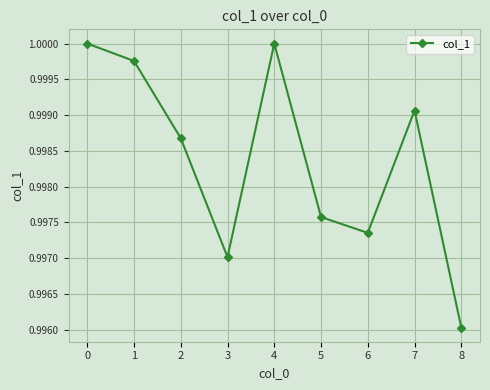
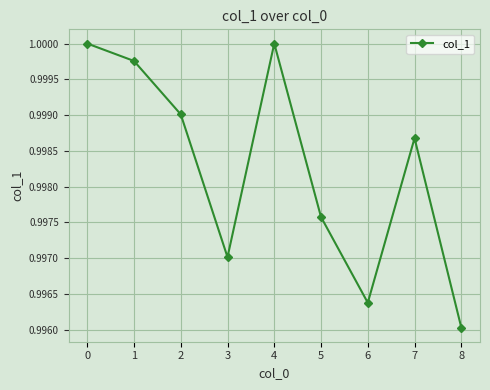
2: 0.9987 -> 0.9990
6: 0.9974 -> 0.9964
7: 0.9991 -> 0.9987
